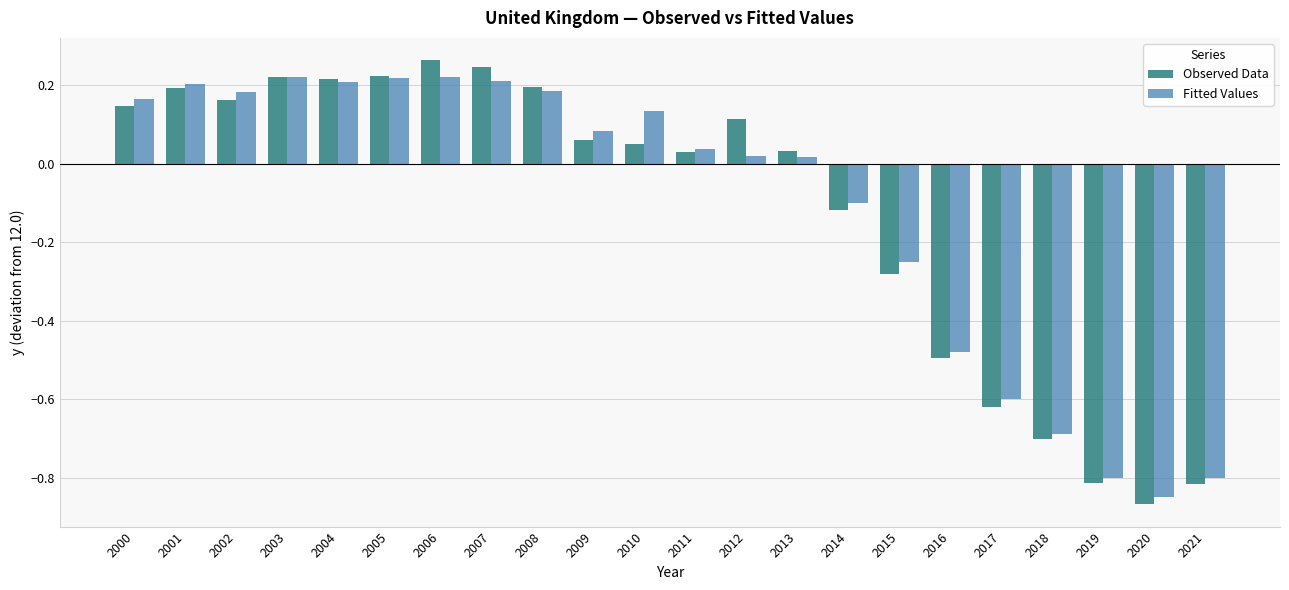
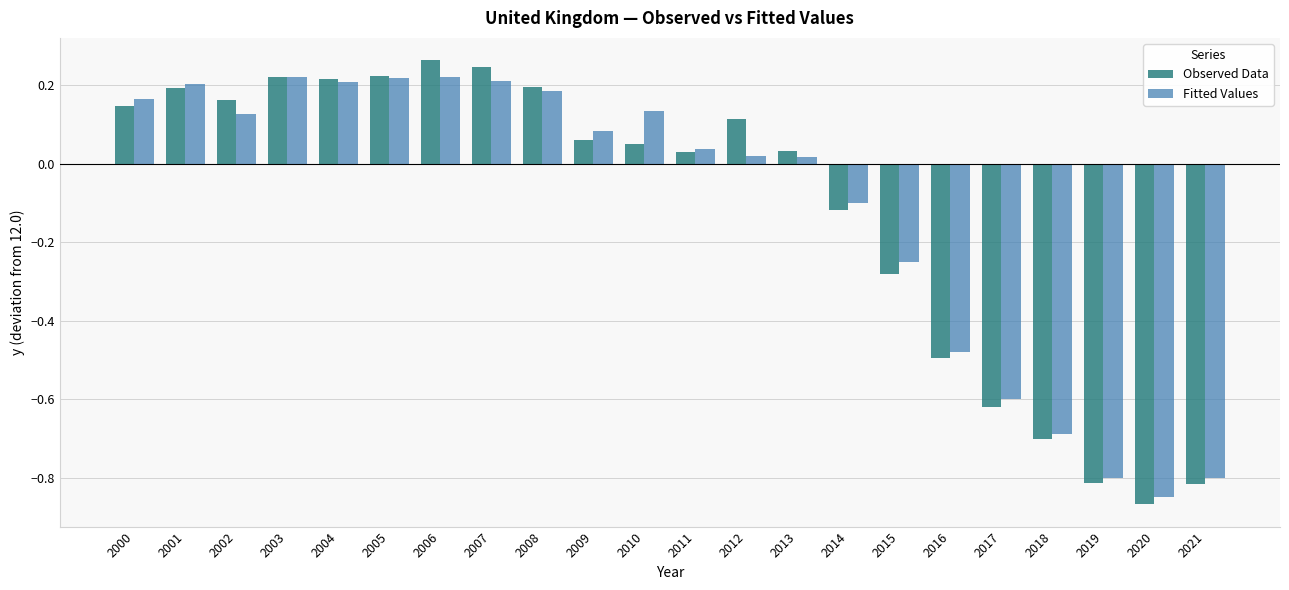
Fitted Values, 2002: 0.18 -> 0.13
